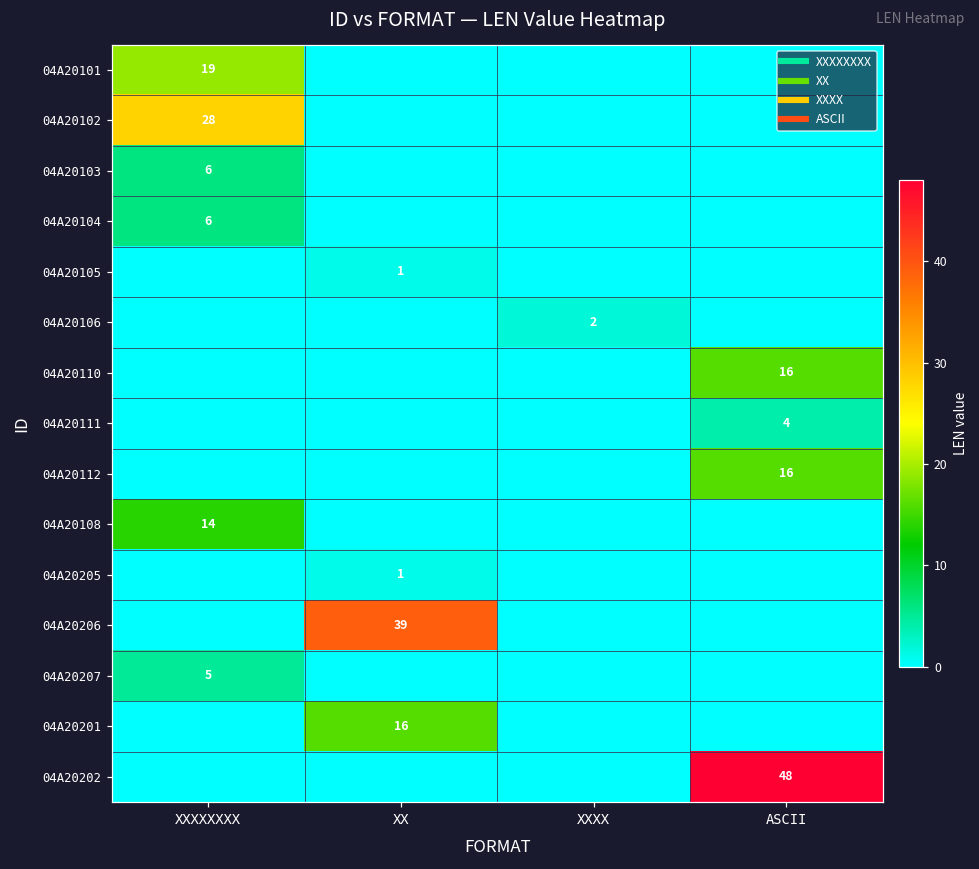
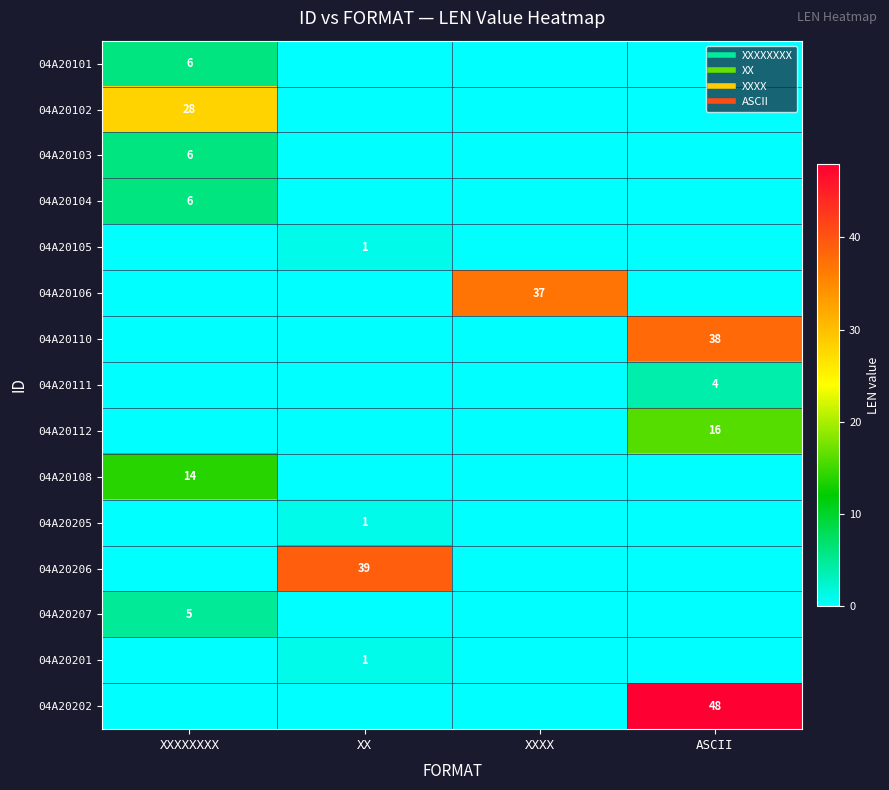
04A20101, XXXXXXXX: 19 -> 6
04A20106, XXXX: 2 -> 37
04A20110, ASCII: 16 -> 38
04A20201, XX: 16 -> 1
